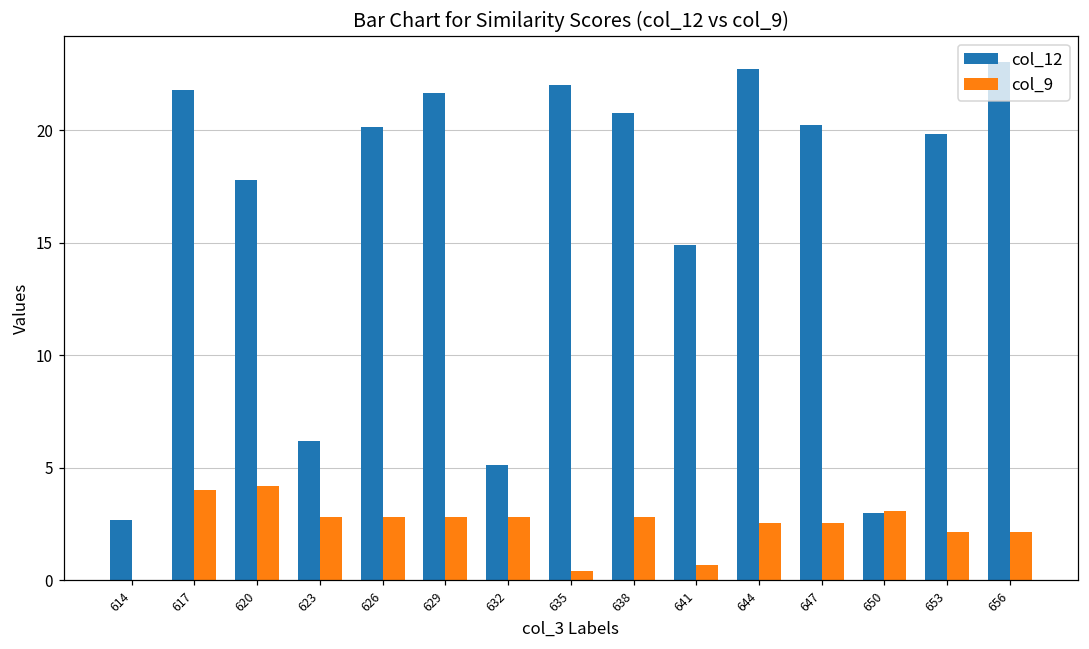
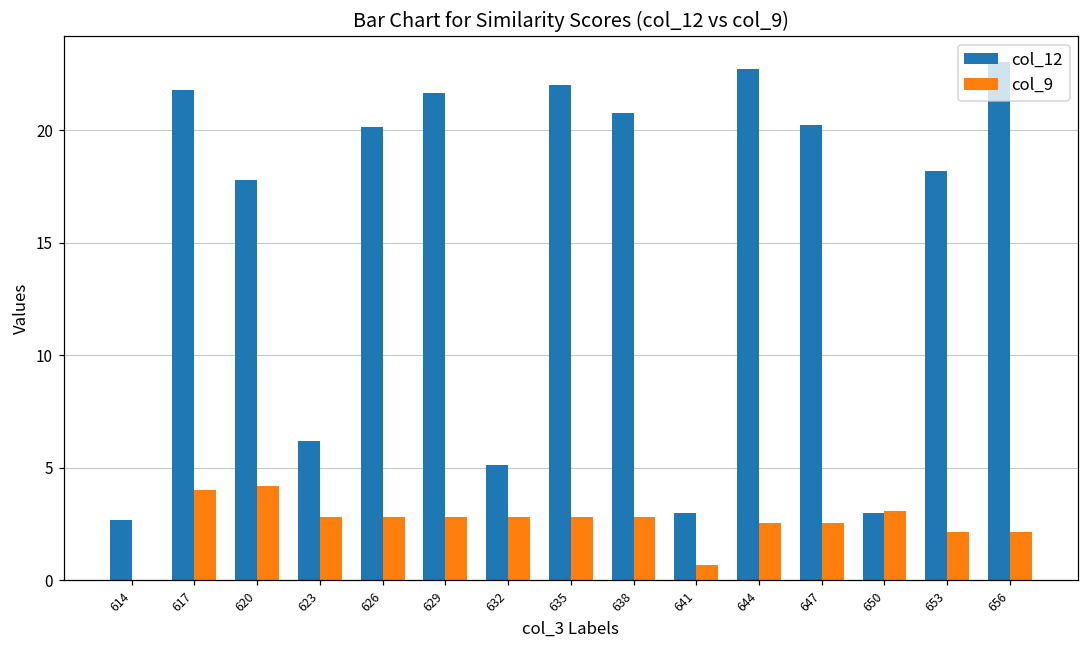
col_9, 635: 0.4 -> 2.8
col_12, 641: 14.9 -> 3.0
col_12, 653: 19.8 -> 18.2
